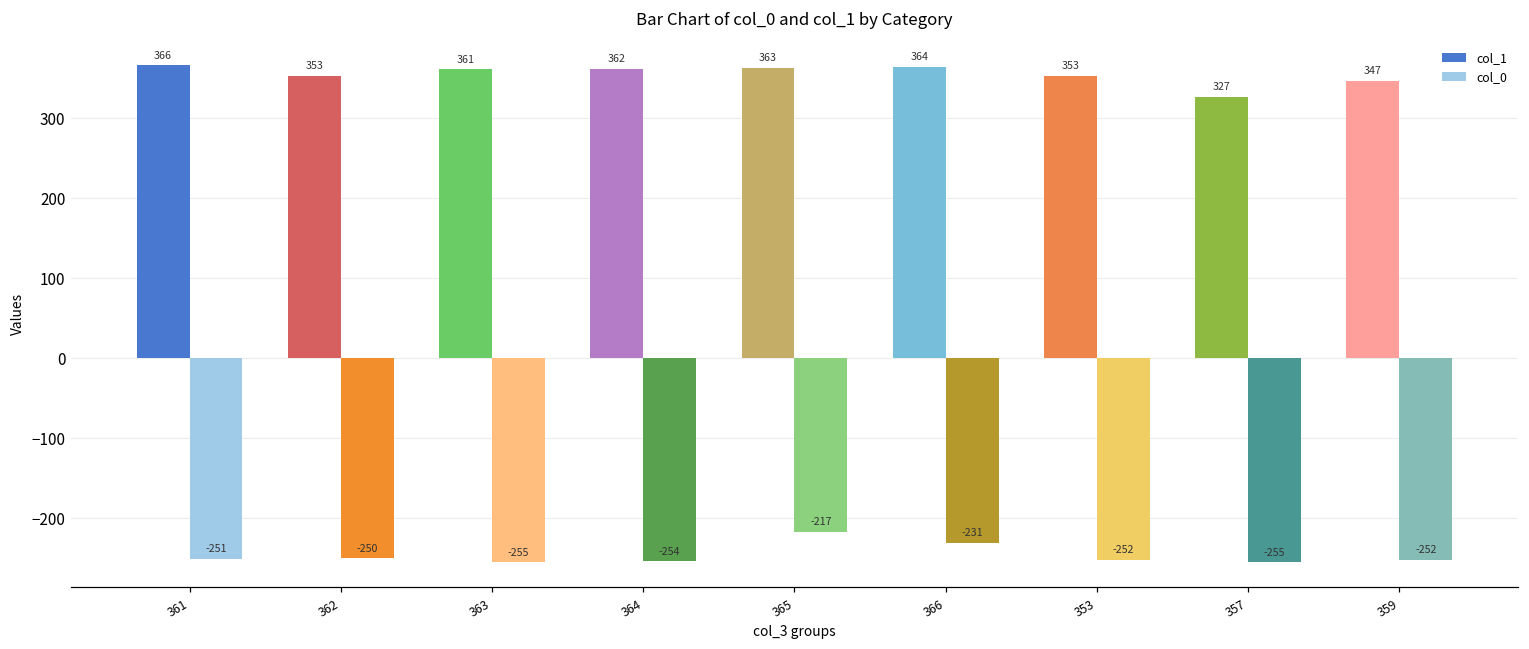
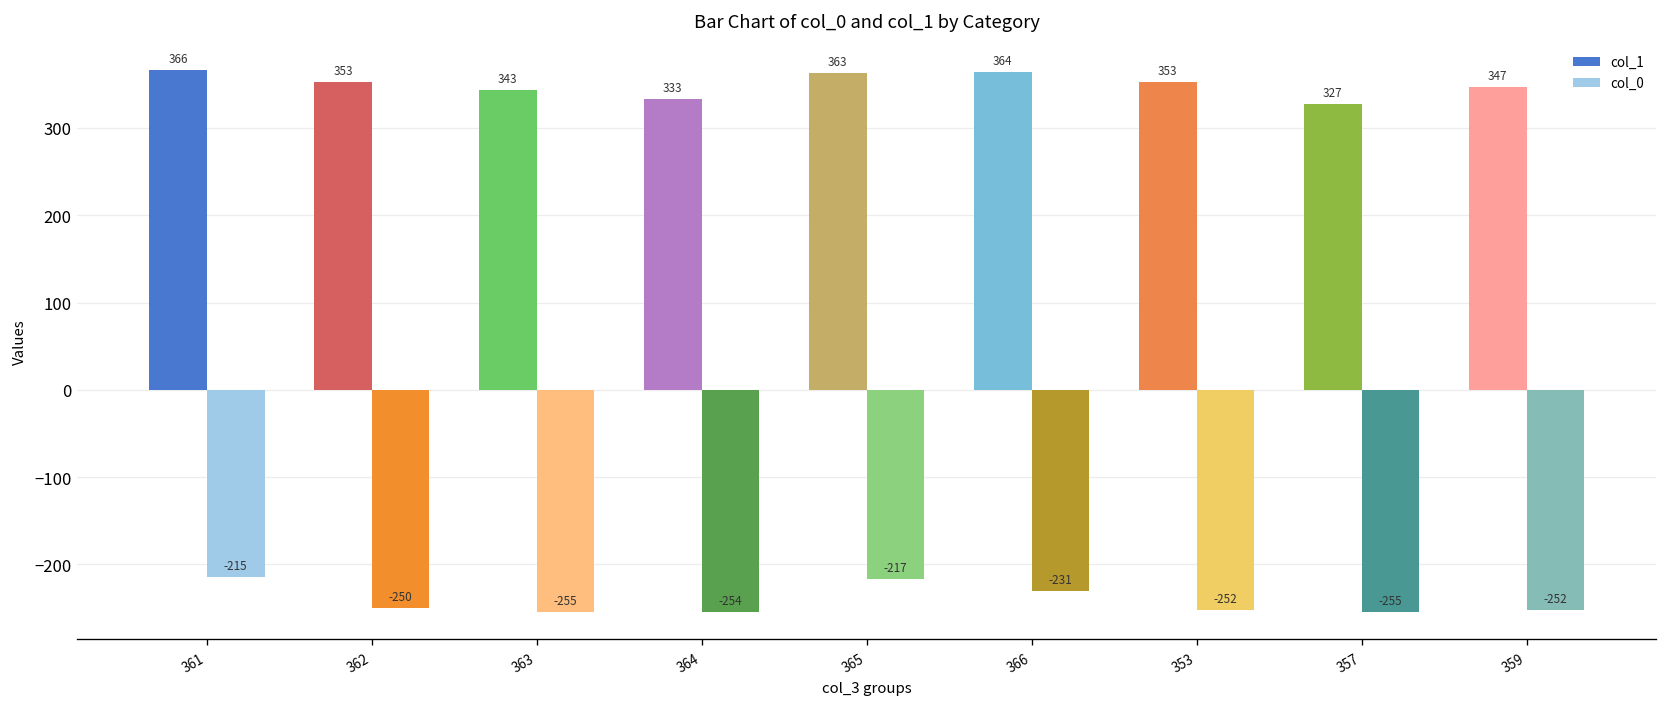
col_0, 361: -251 -> -215
col_1, 363: 361 -> 343
col_1, 364: 362 -> 333
